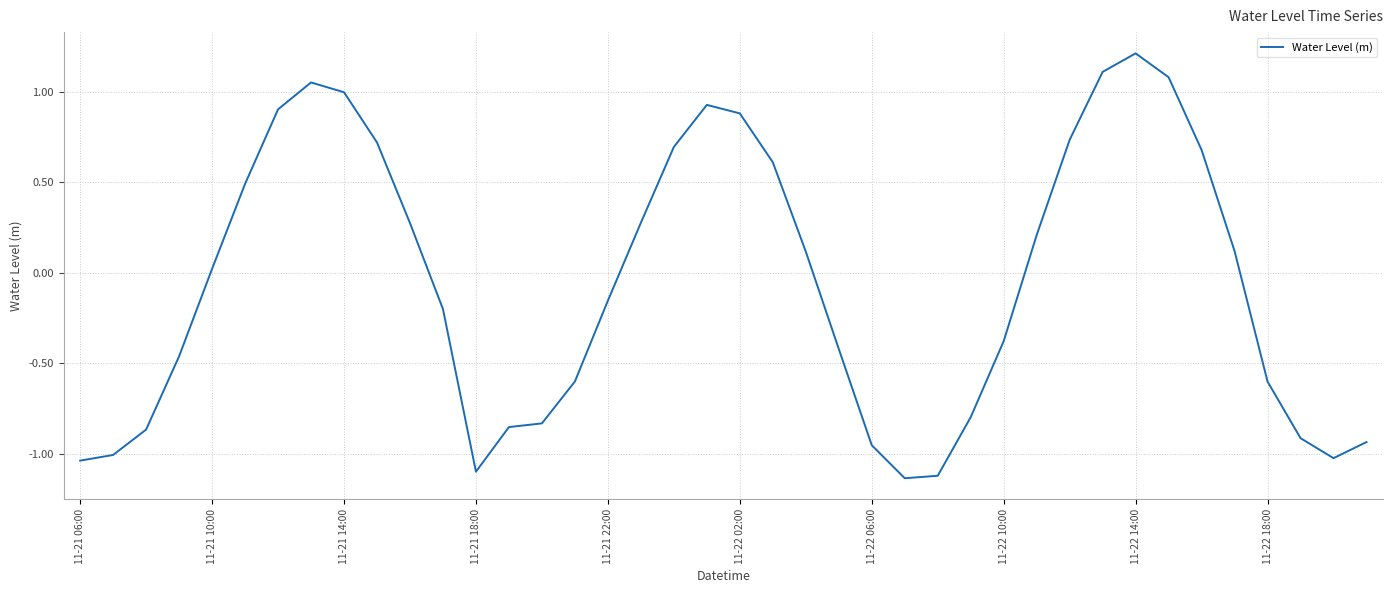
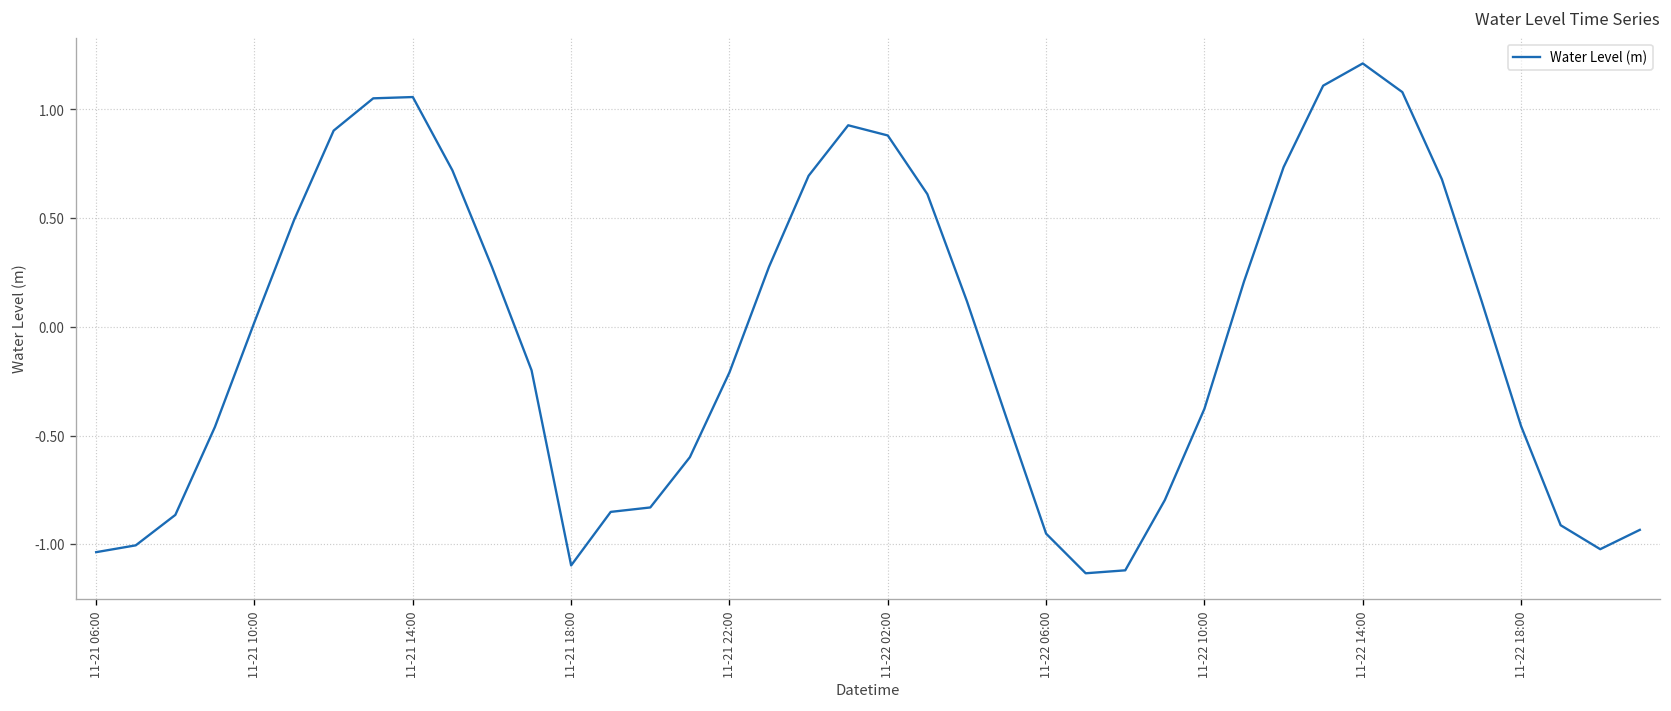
11-21 14:00: 1.00 -> 1.06
11-21 22:00: -0.15 -> -0.21
11-22 18:00: -0.60 -> -0.46
